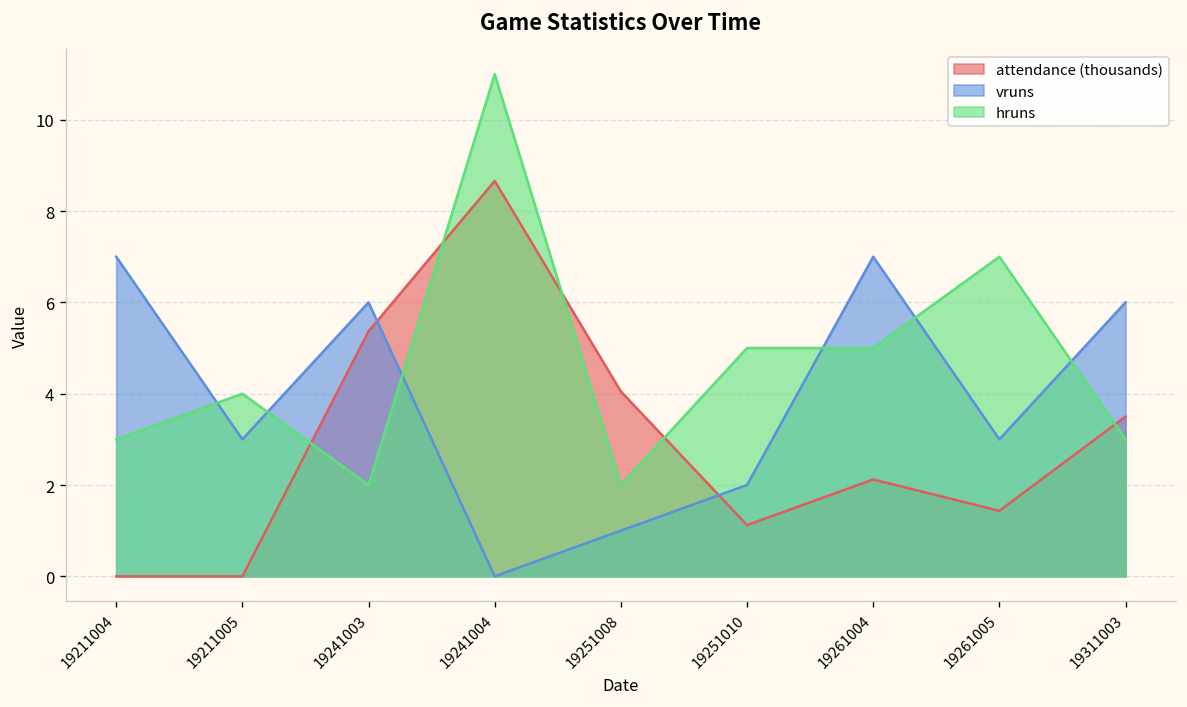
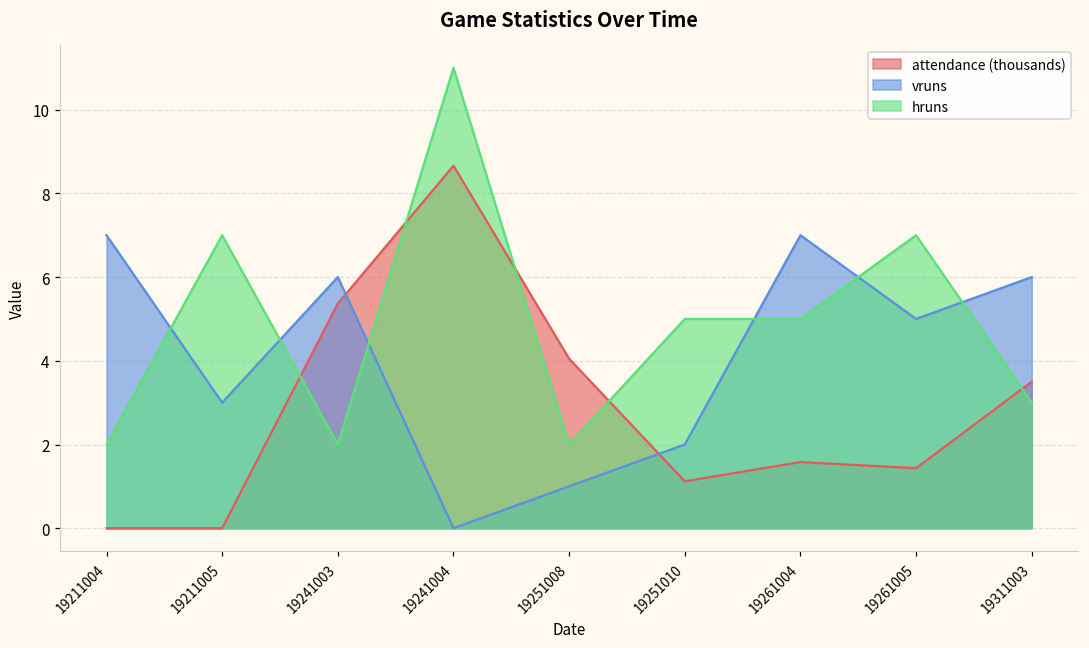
hruns, 19211004: 3 -> 2
hruns, 19211005: 4 -> 7
attendance (thousands), 19261004: 2.1 -> 1.6
vruns, 19261005: 3 -> 5
